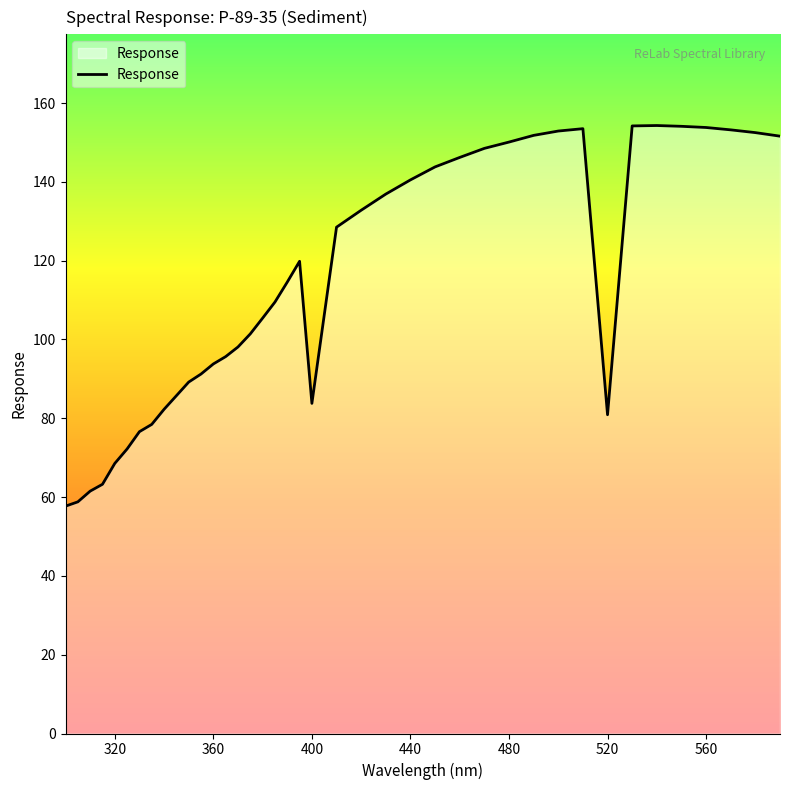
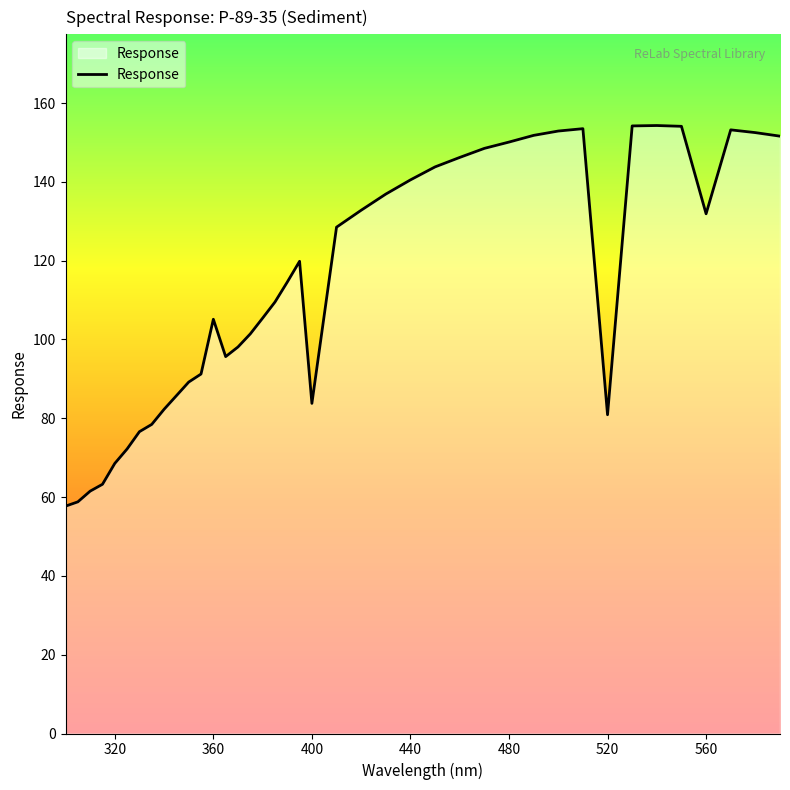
360: 94 -> 105
560: 154 -> 132
